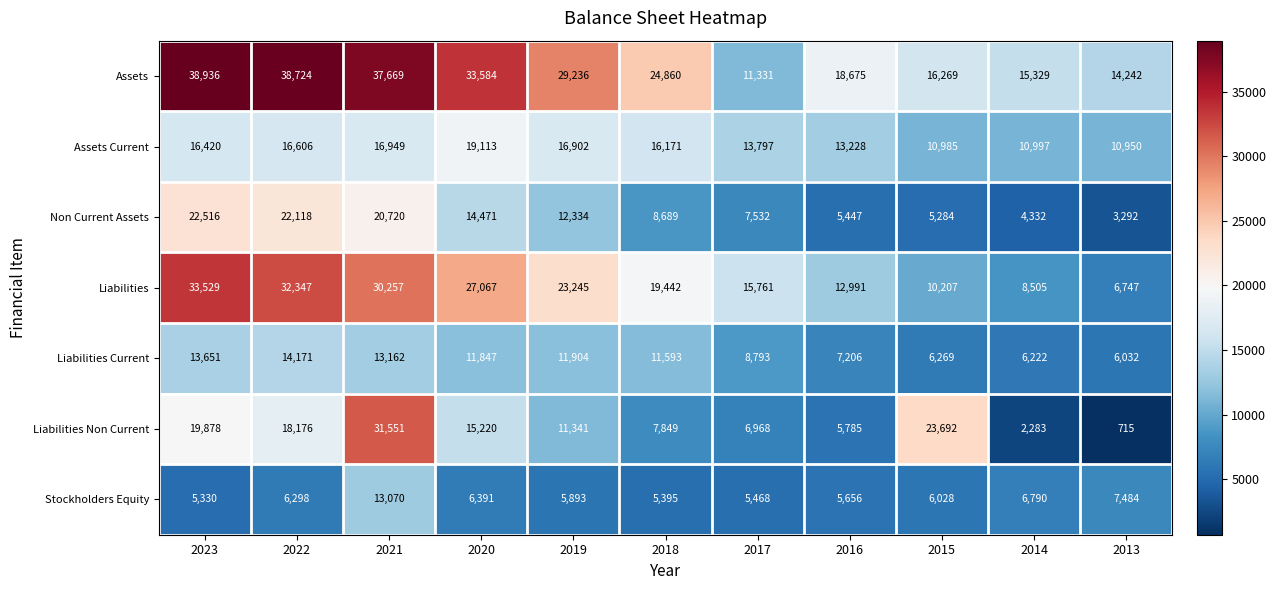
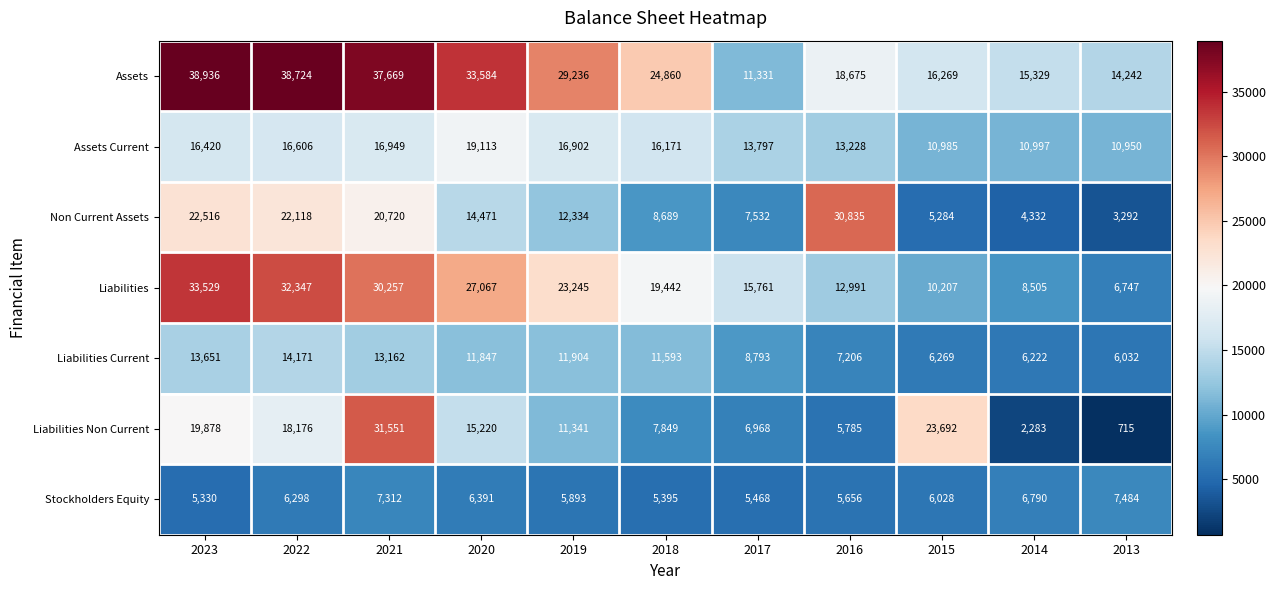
Non Current Assets, 2016: 5,447 -> 30,835
Stockholders Equity, 2021: 13,070 -> 7,312
